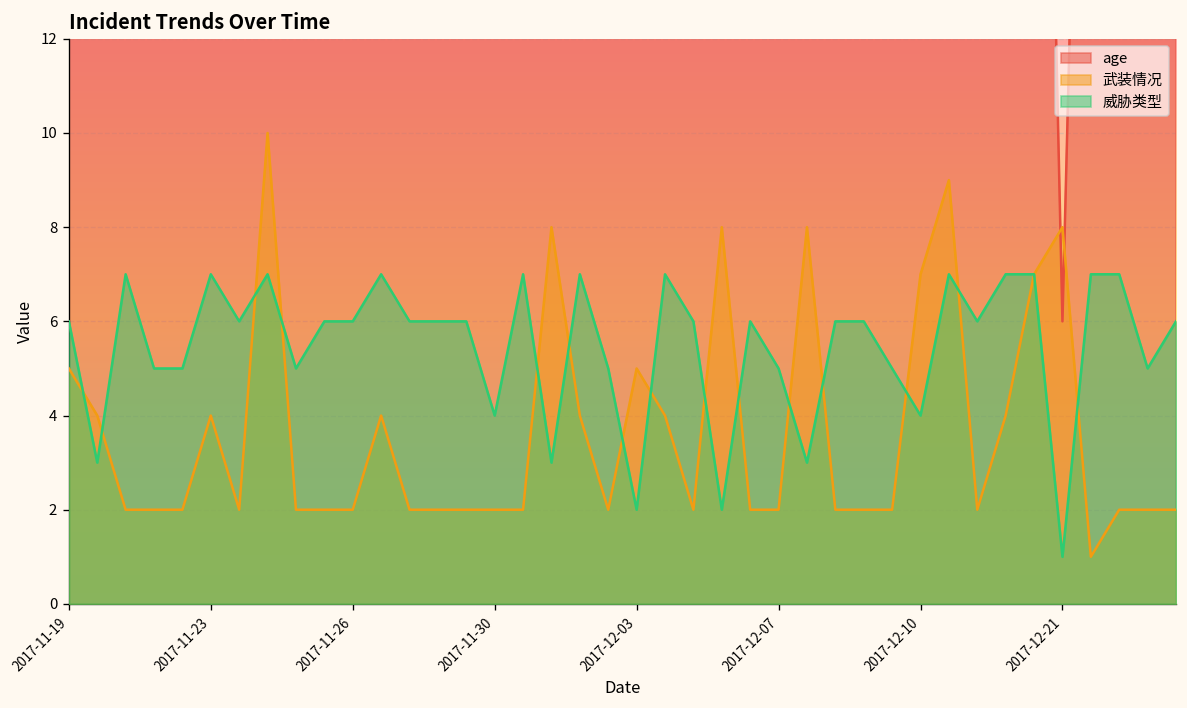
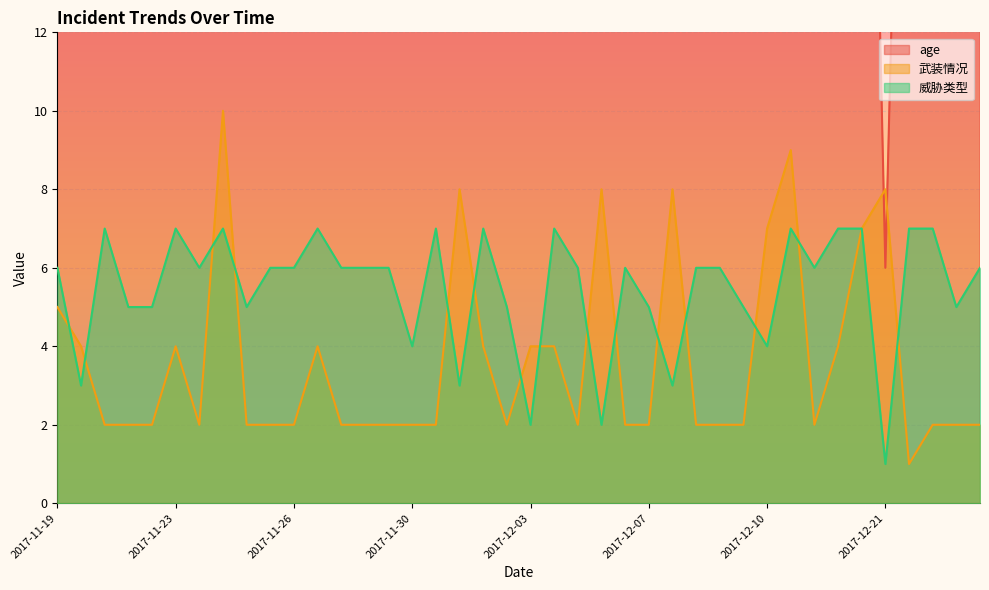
武装情况, 2017-12-03: 5 -> 4
